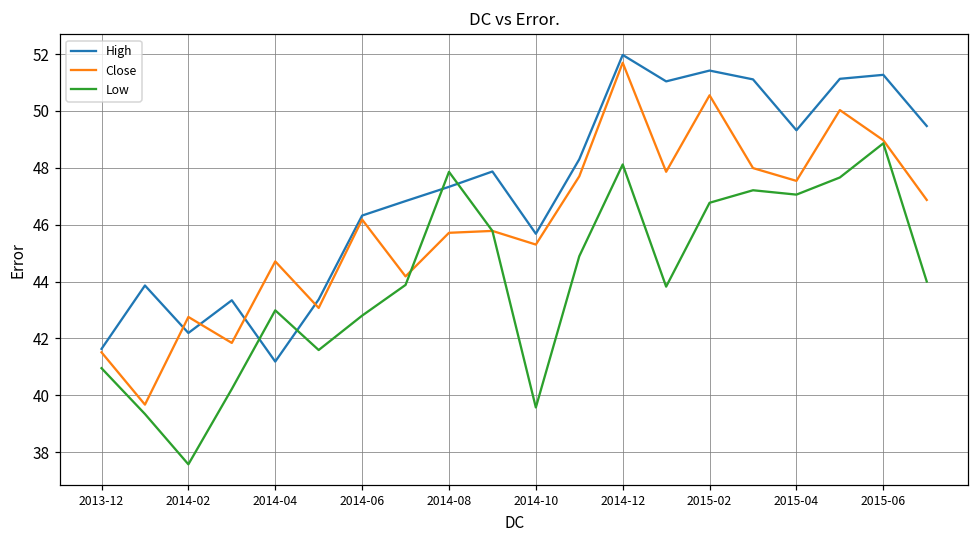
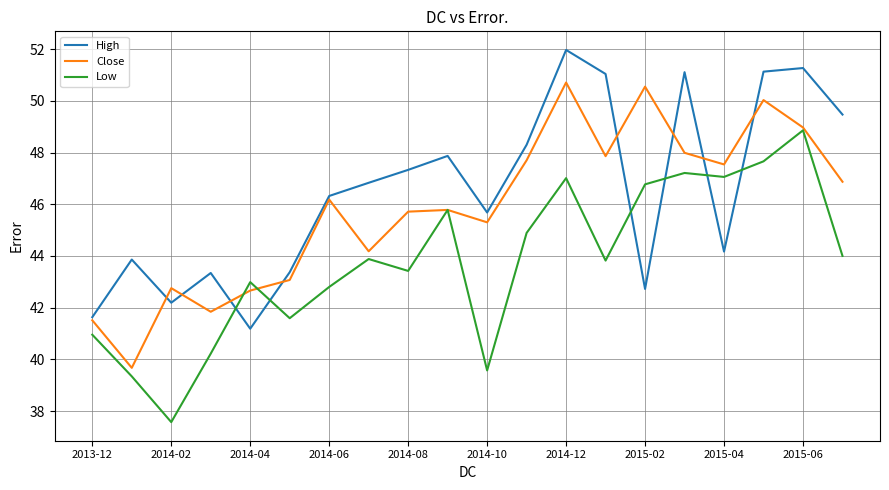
Close, 2014-04: 44.7 -> 42.7
Low, 2014-08: 47.9 -> 43.4
Close, 2014-12: 51.7 -> 50.7
Low, 2014-12: 48.1 -> 47.0
High, 2015-02: 51.4 -> 42.7
High, 2015-04: 49.3 -> 44.2
